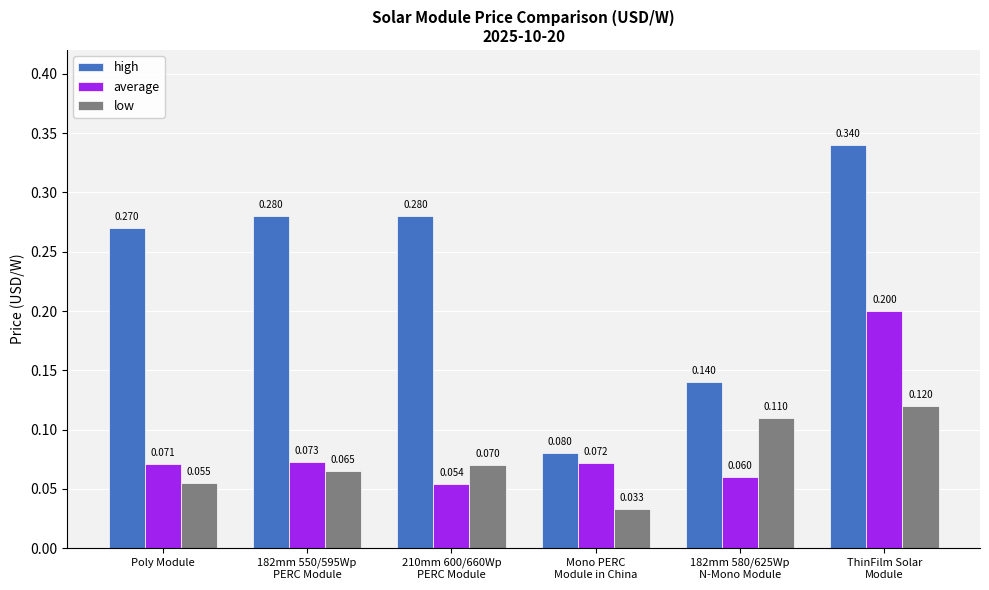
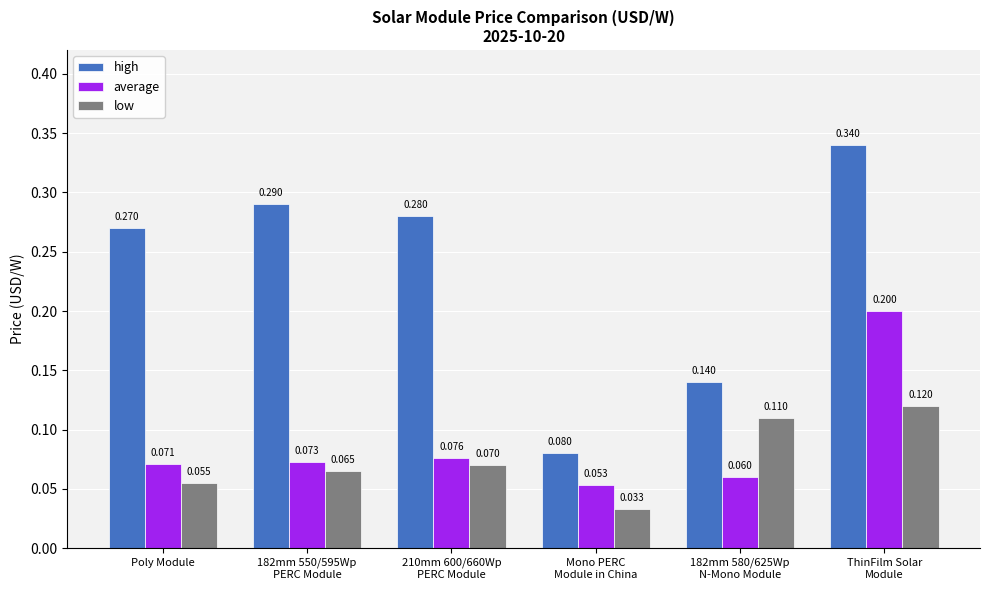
high, 182mm 550/595Wp PERC Module: 0.280 -> 0.290
average, 210mm 600/660Wp PERC Module: 0.054 -> 0.076
average, Mono PERC Module in China: 0.072 -> 0.053
